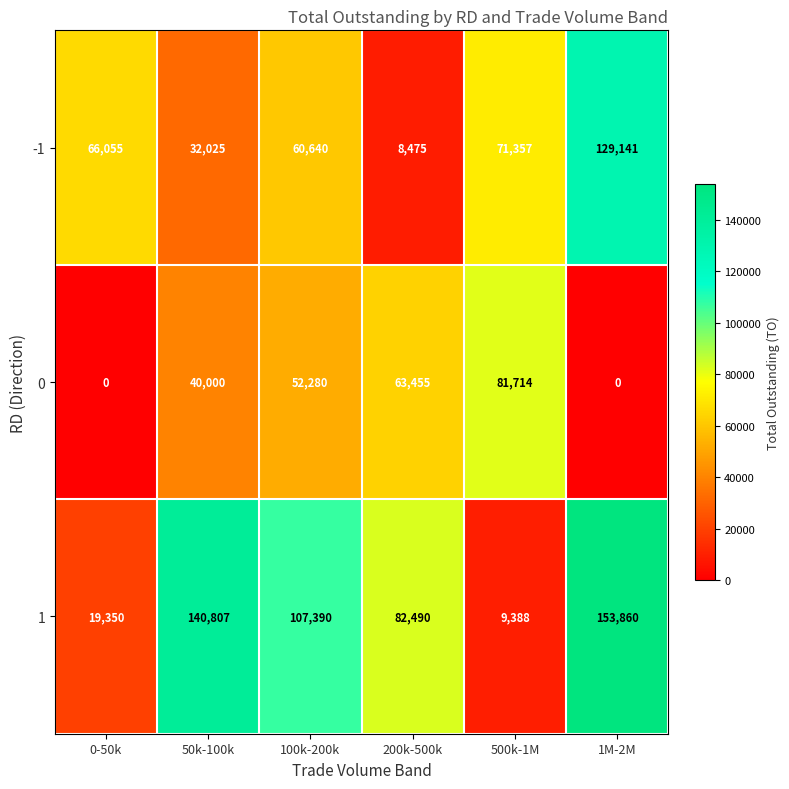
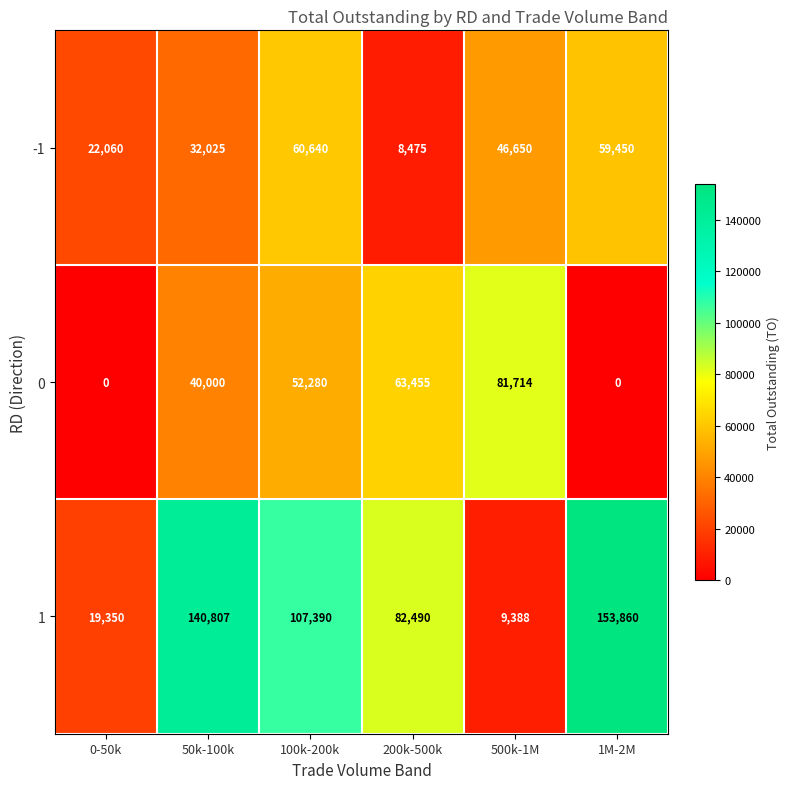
-1, 0-50k: 66,055 -> 22,060
-1, 500k-1M: 71,357 -> 46,650
-1, 1M-2M: 129,141 -> 59,450
